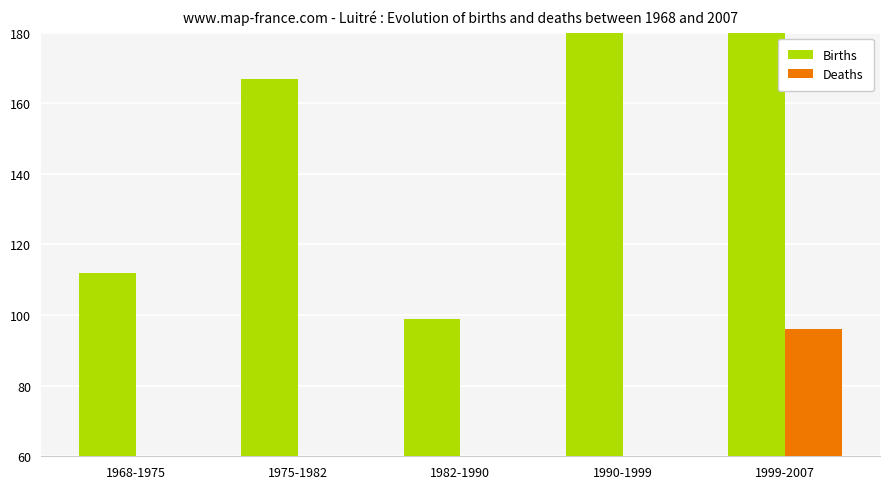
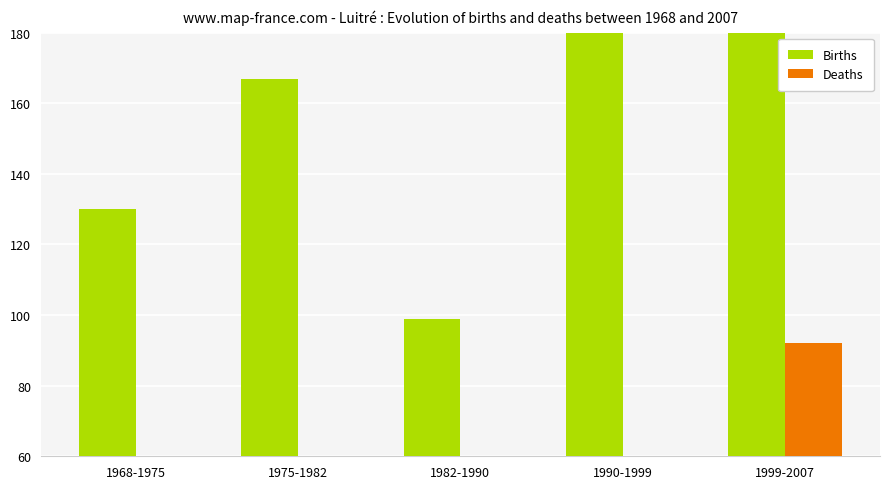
Births, 1968-1975: 112 -> 130
Deaths, 1999-2007: 96 -> 92
